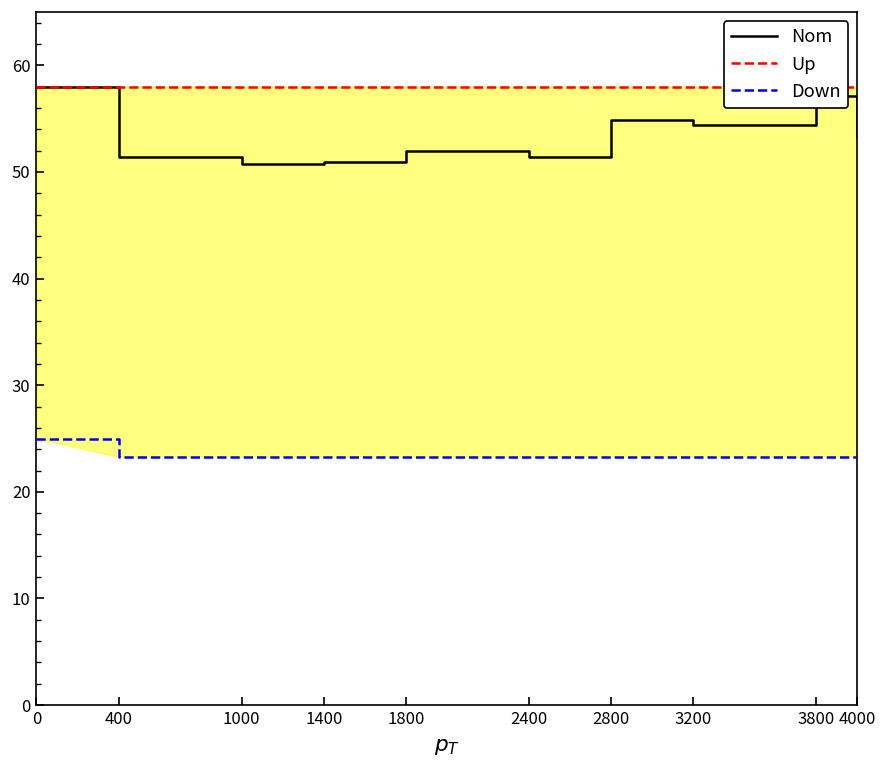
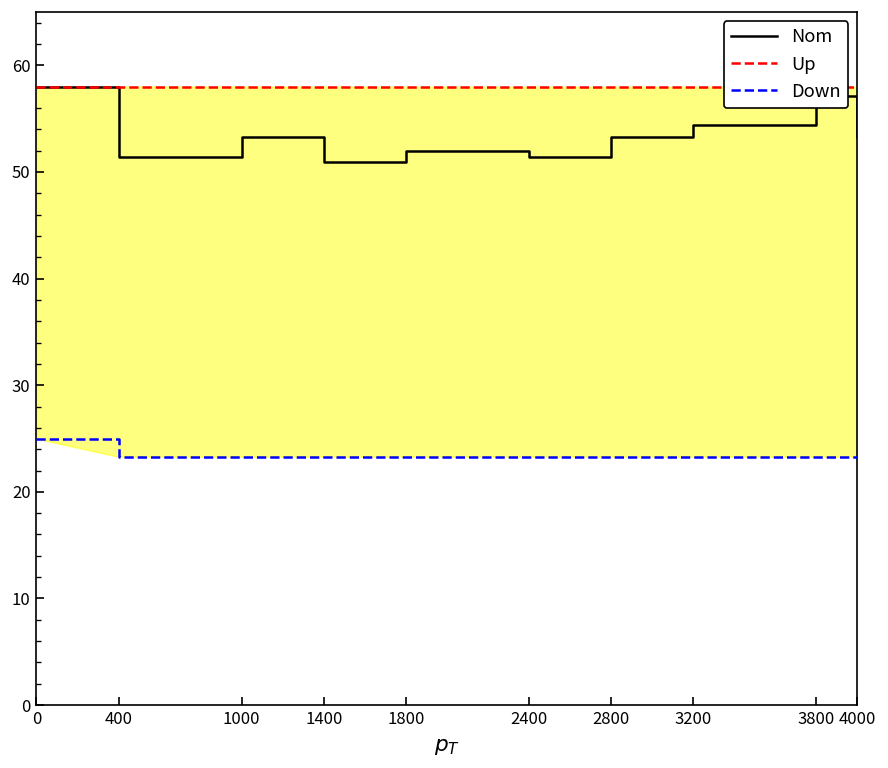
Nom, 1000: 51 -> 53
Nom, 2800: 55 -> 53
